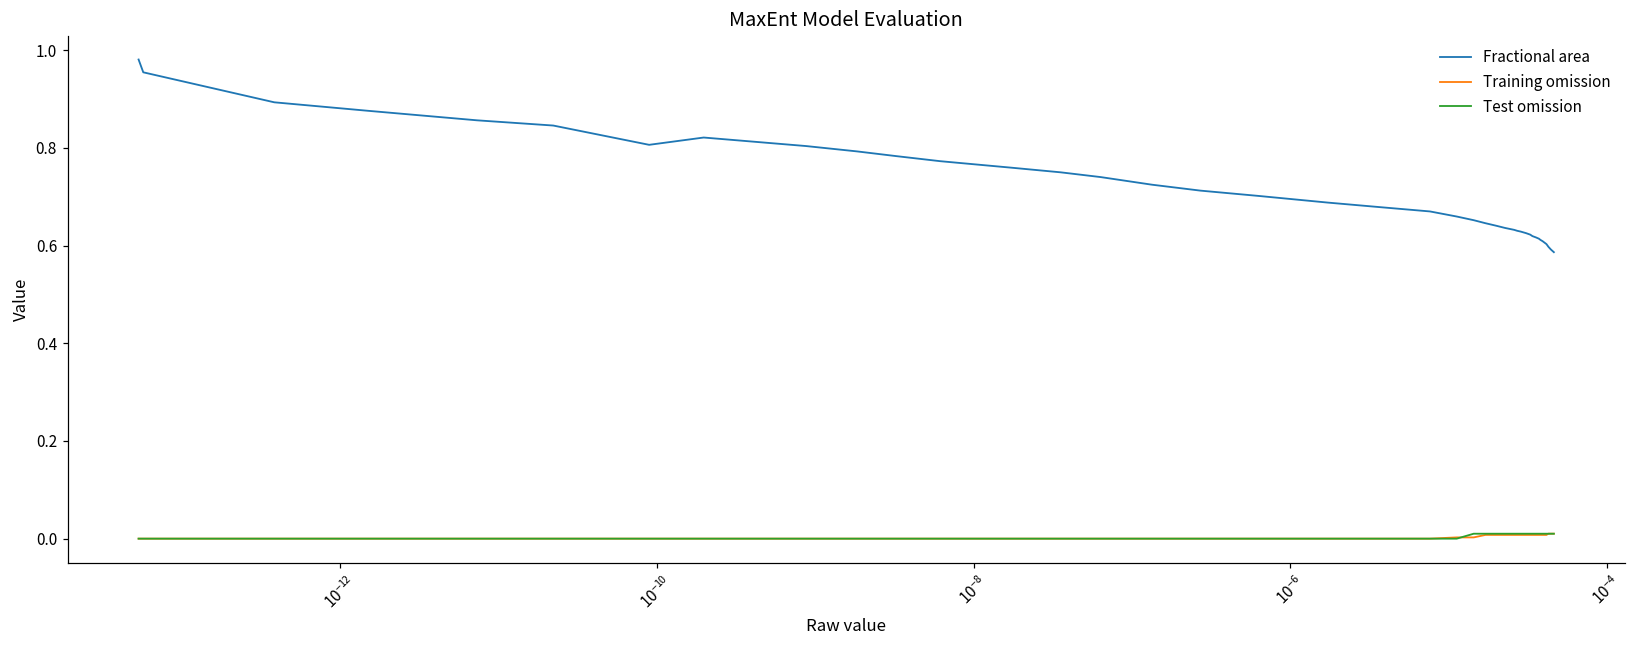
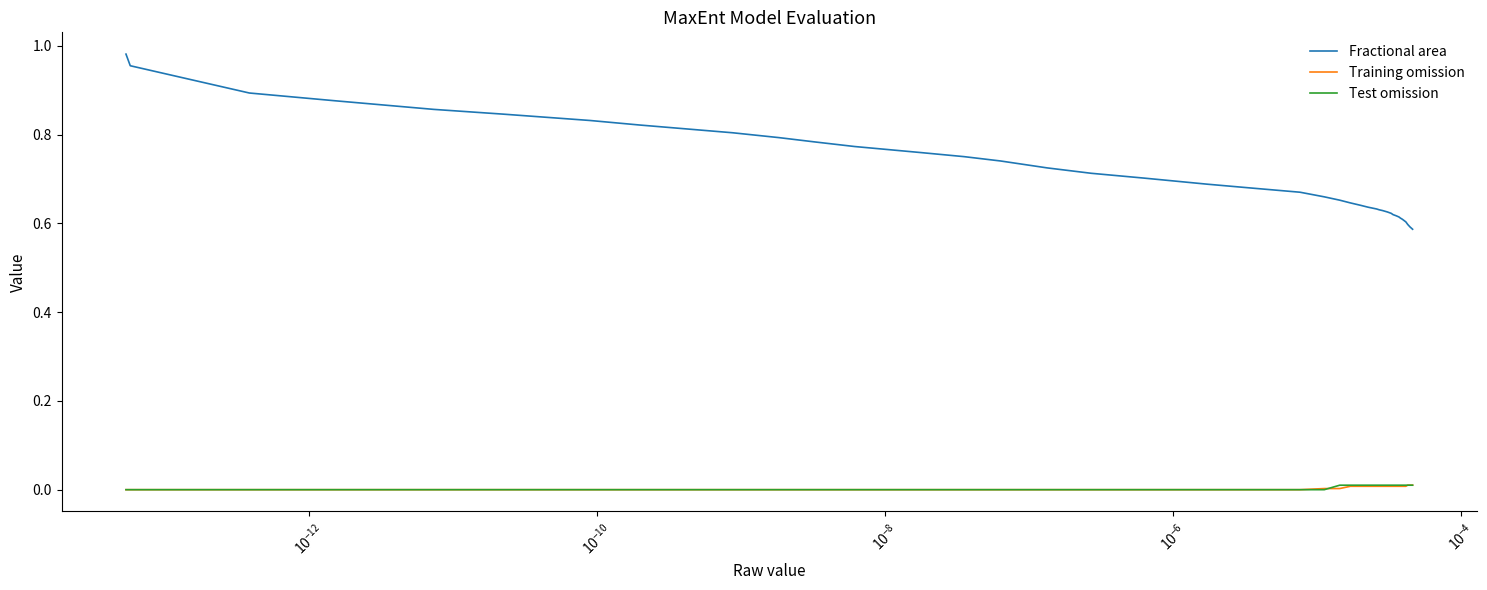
Fractional area, 10^-10: 0.81 -> 0.83
